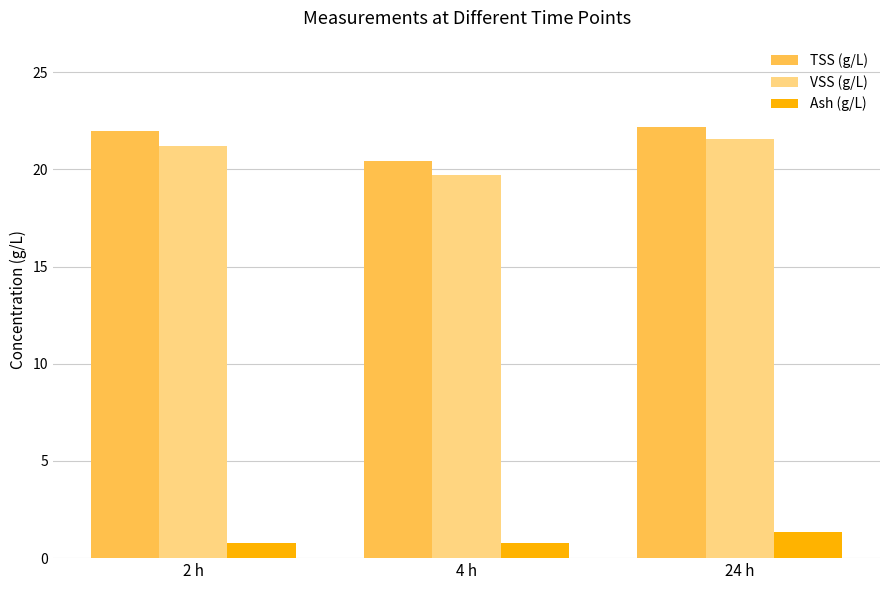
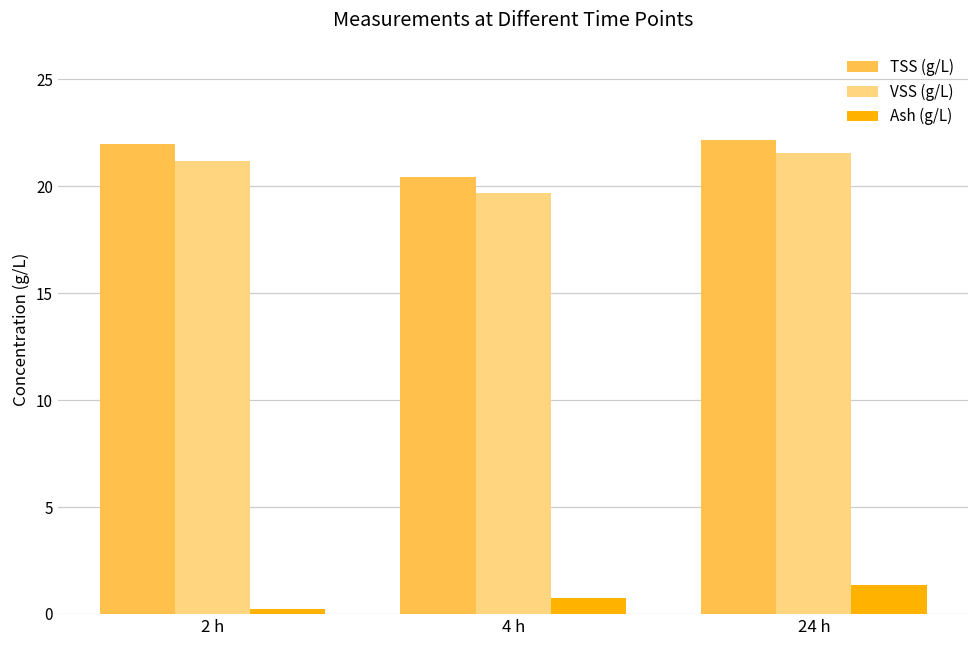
Ash (g/L), 2 h: 0.8 -> 0.2
